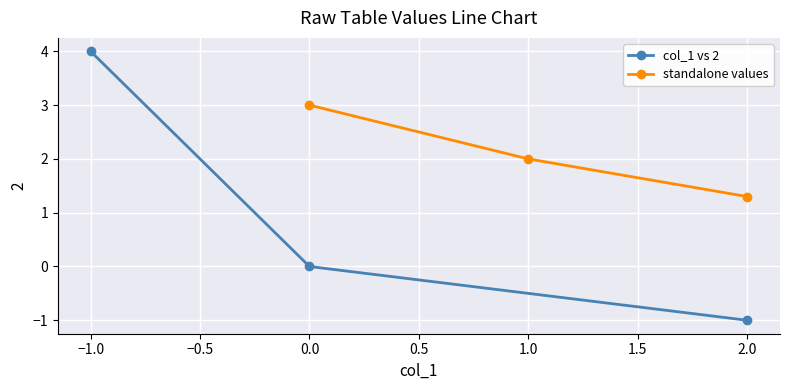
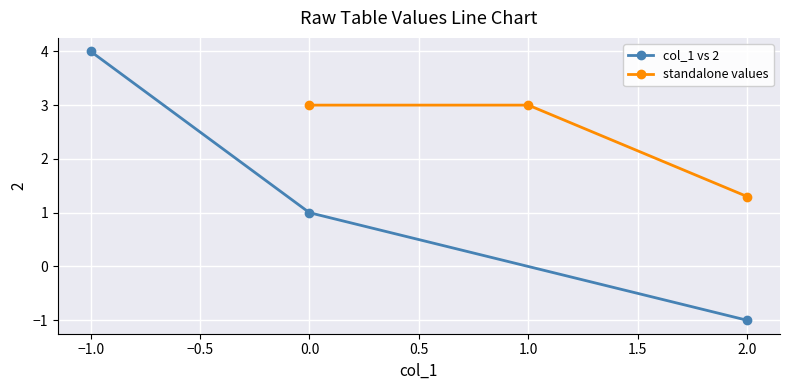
col_1 vs 2, 0.0: 0 -> 1
standalone values, 1.0: 2 -> 3
